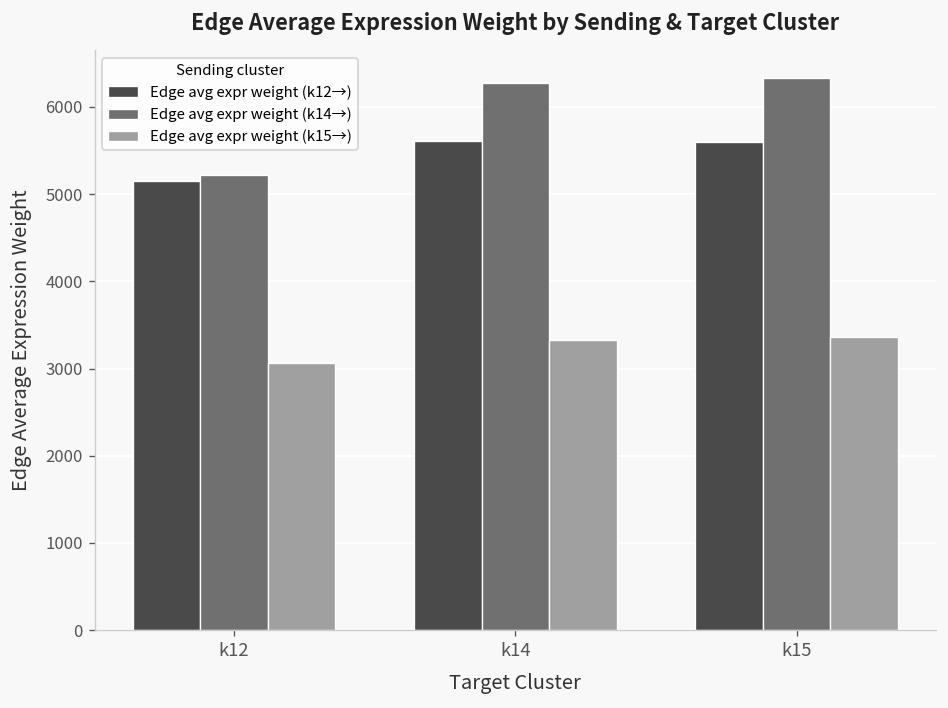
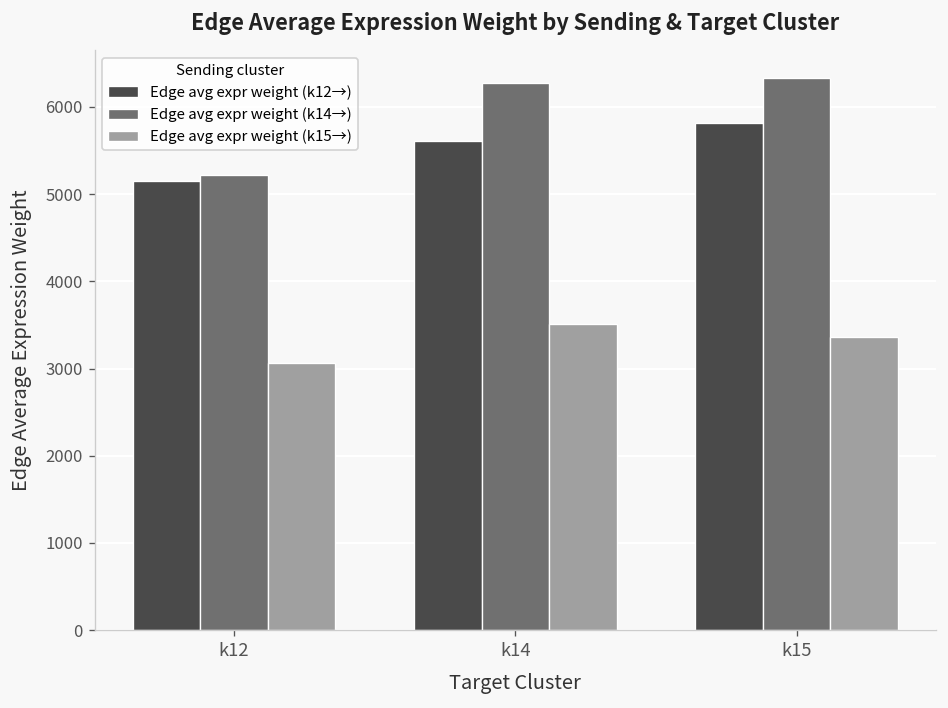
Edge avg expr weight (k15→), k14: 3300 -> 3500
Edge avg expr weight (k12→), k15: 5600 -> 5800
